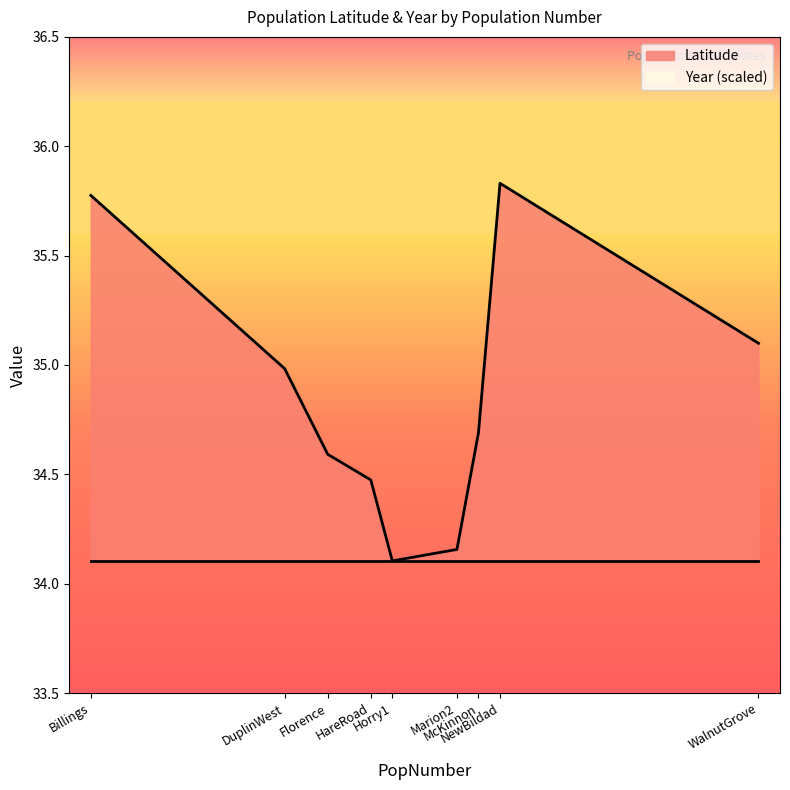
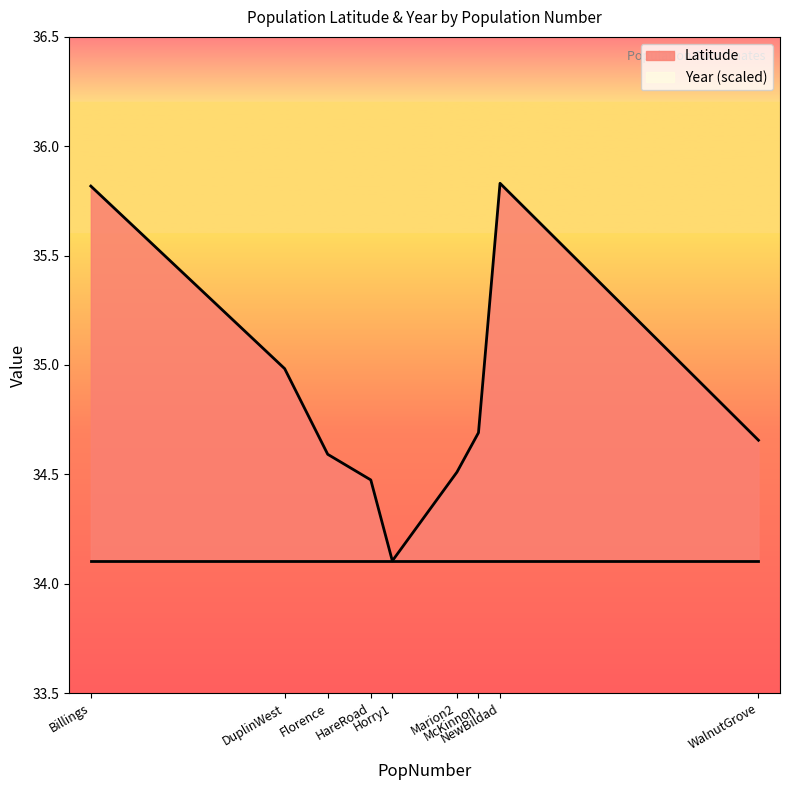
Latitude, Billings: 35.78 -> 35.82
Latitude, Marion2: 34.16 -> 34.51
Latitude, WalnutGrove: 35.10 -> 34.66
